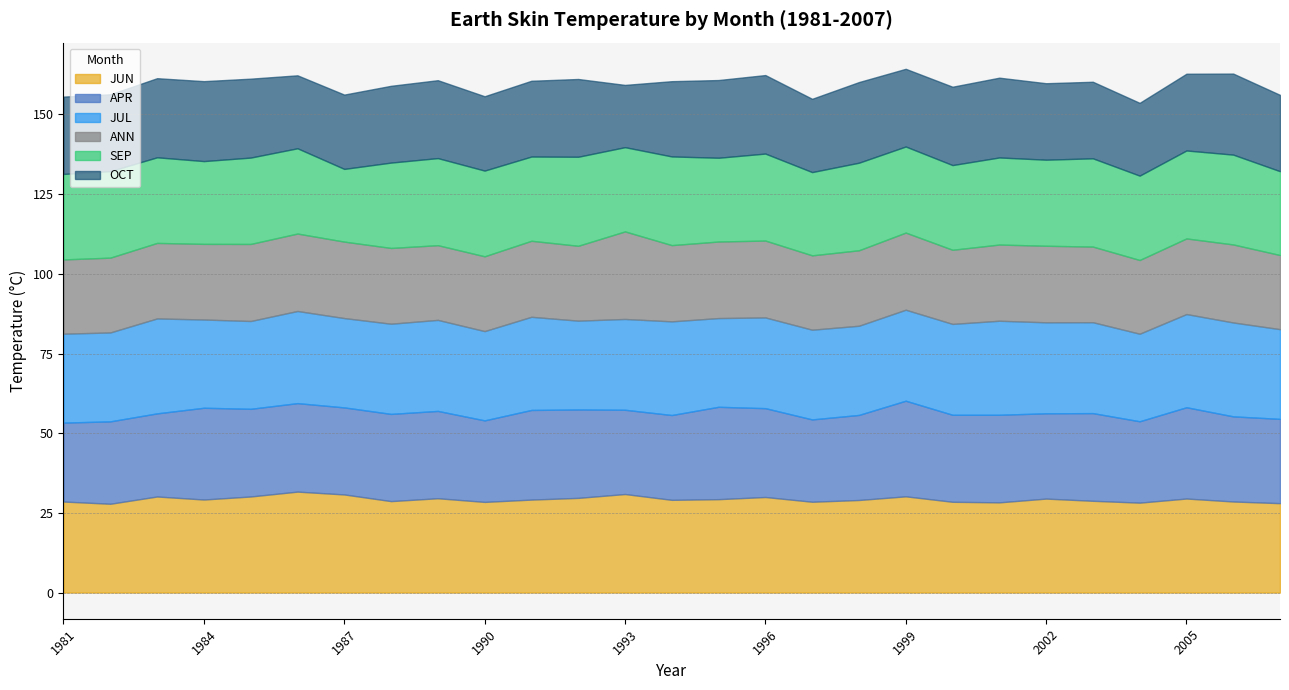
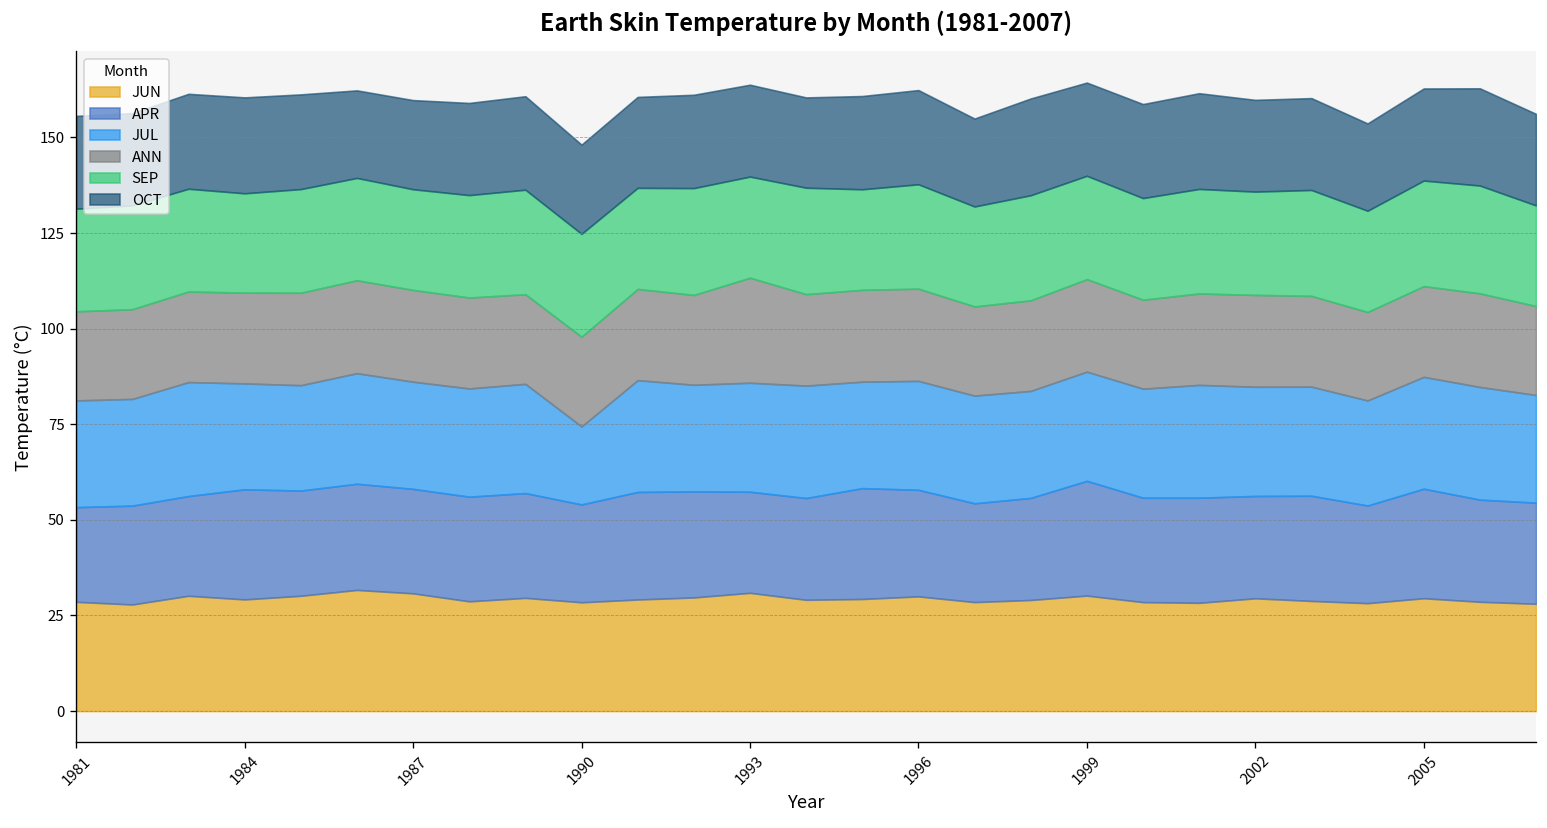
SEP, 1987: 23 -> 26
JUL, 1990: 28 -> 20
OCT, 1993: 20 -> 24
